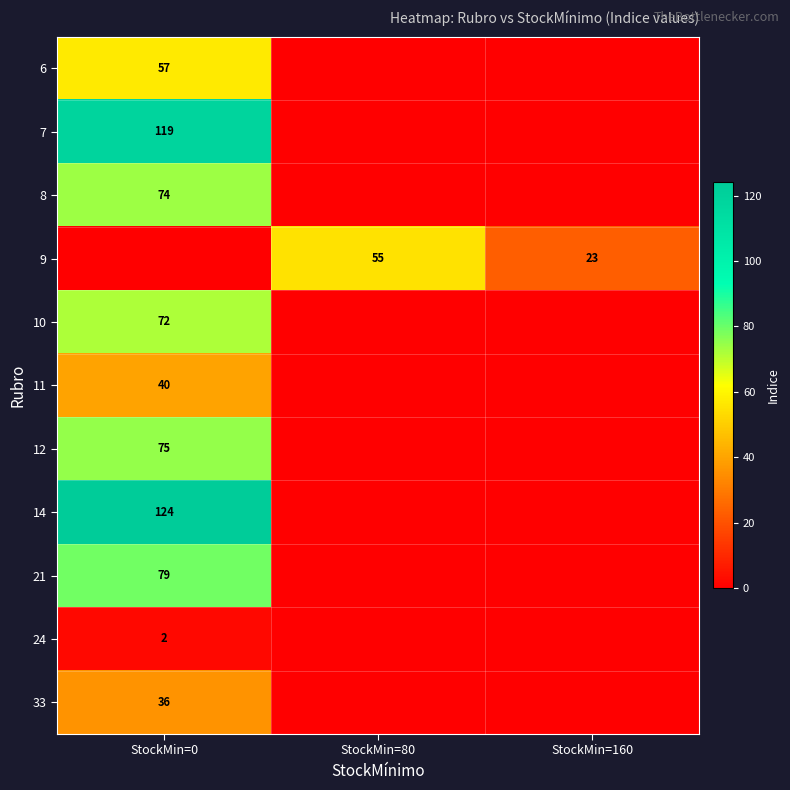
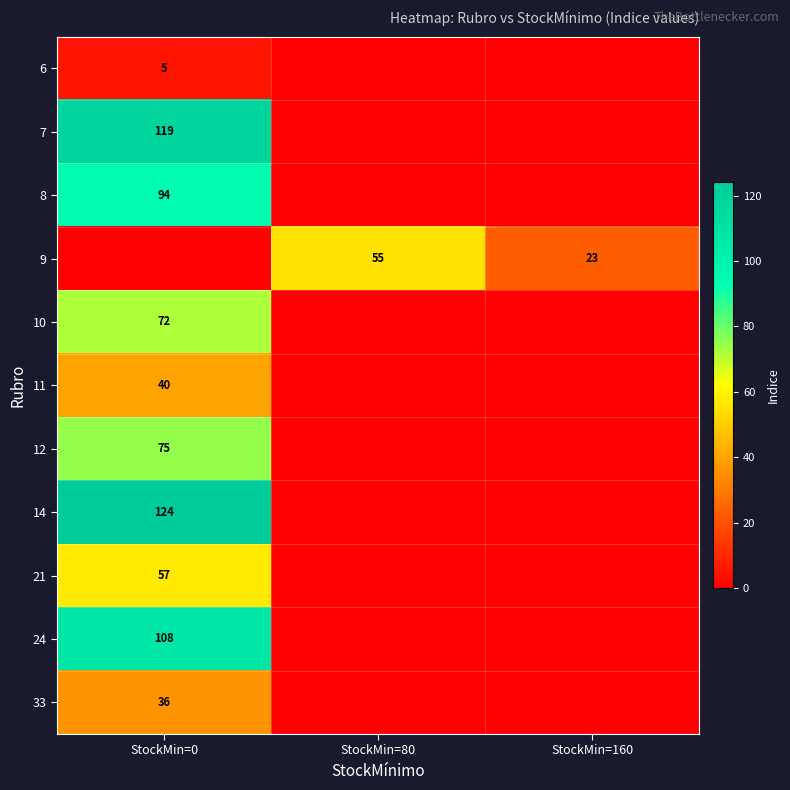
6, StockMin=0: 57 -> 5
8, StockMin=0: 74 -> 94
21, StockMin=0: 79 -> 57
24, StockMin=0: 2 -> 108
